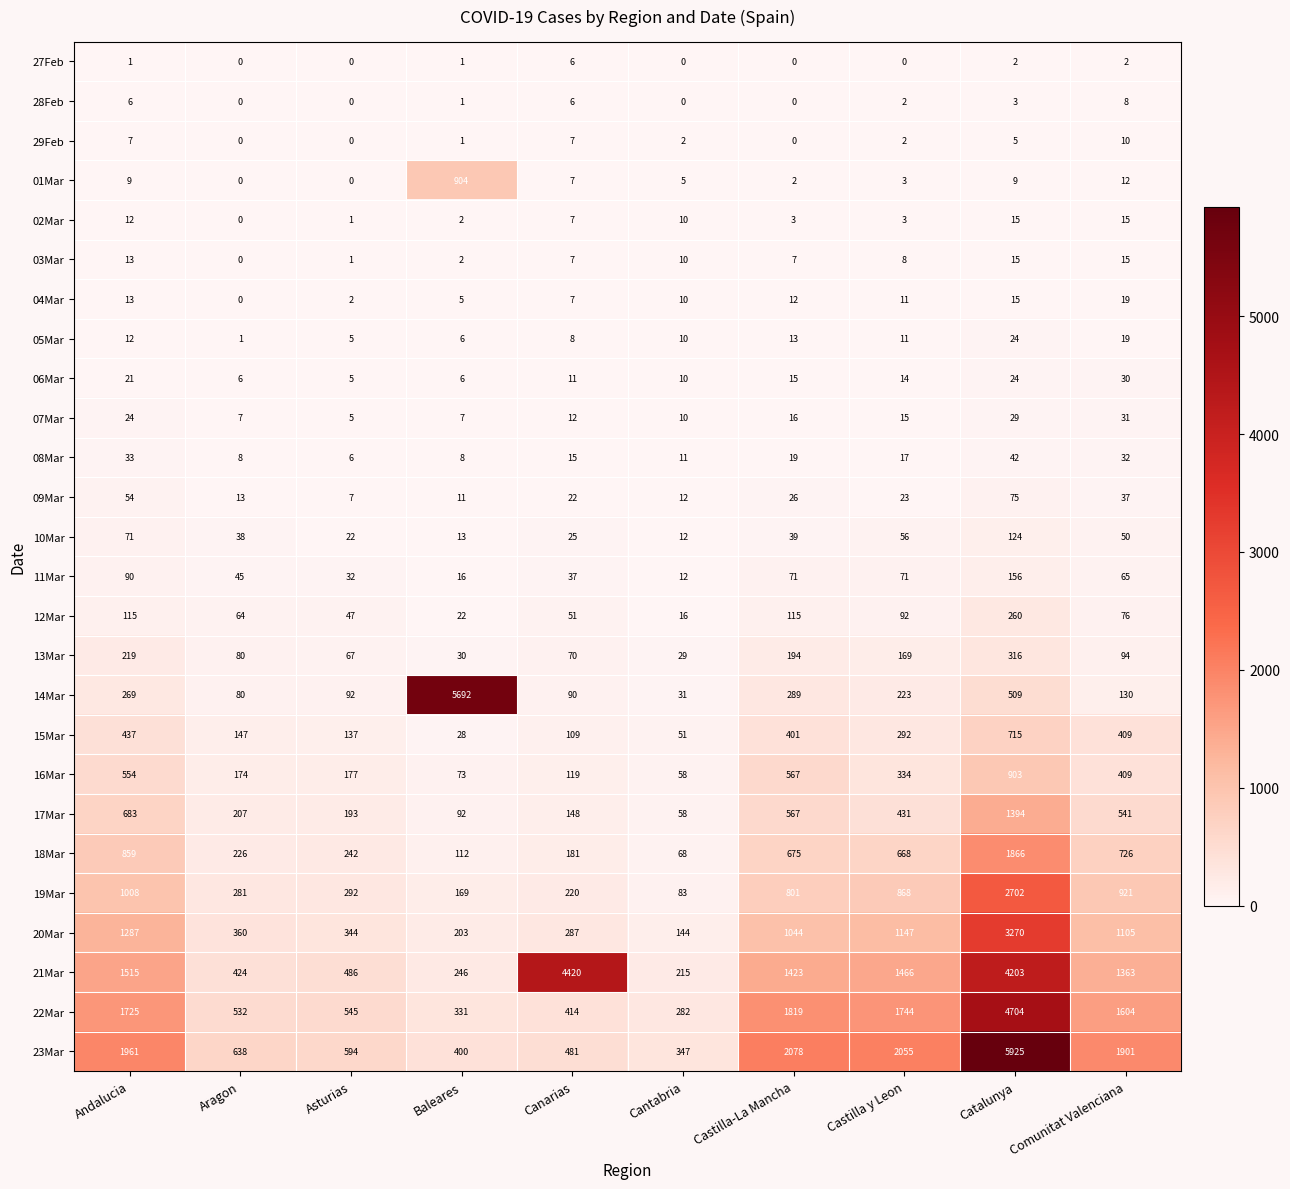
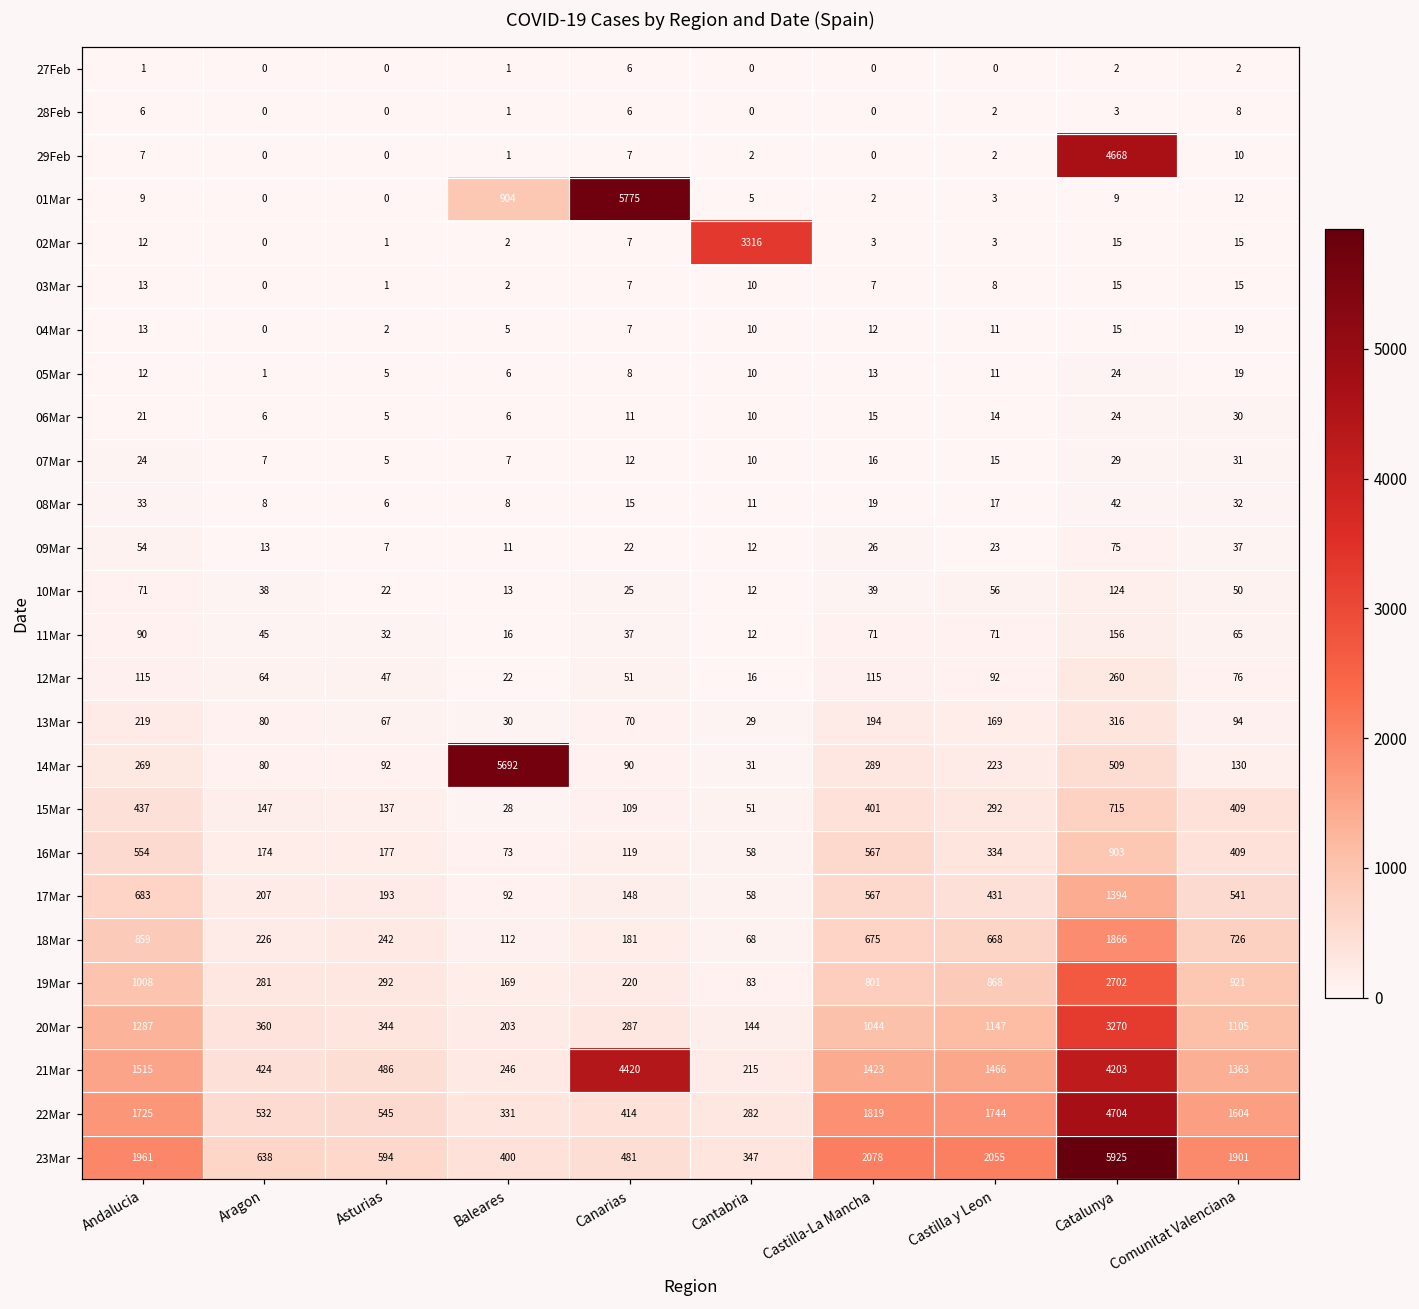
29Feb, Catalunya: 5 -> 4668
01Mar, Canarias: 7 -> 5775
02Mar, Cantabria: 10 -> 3316
